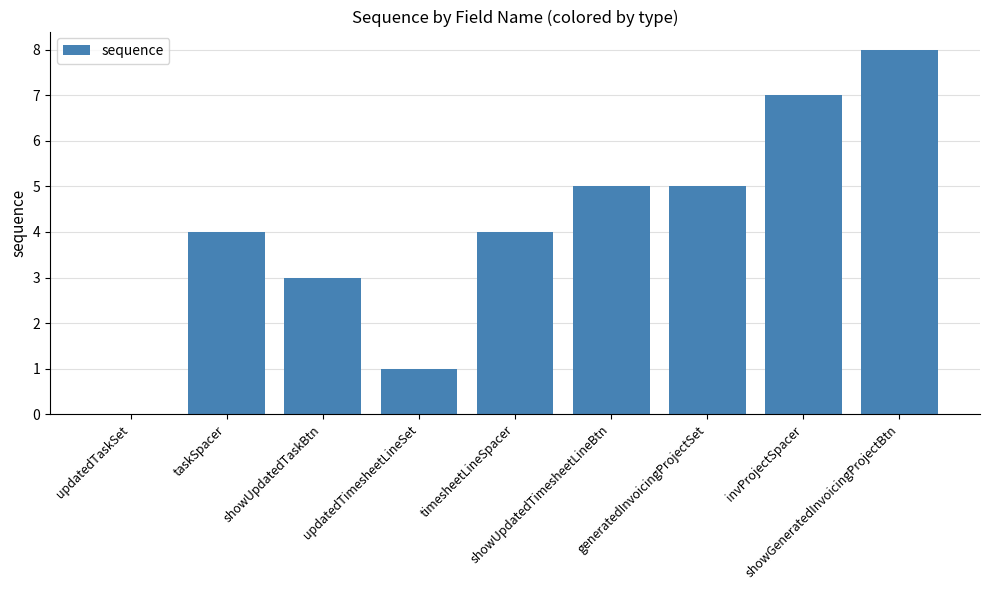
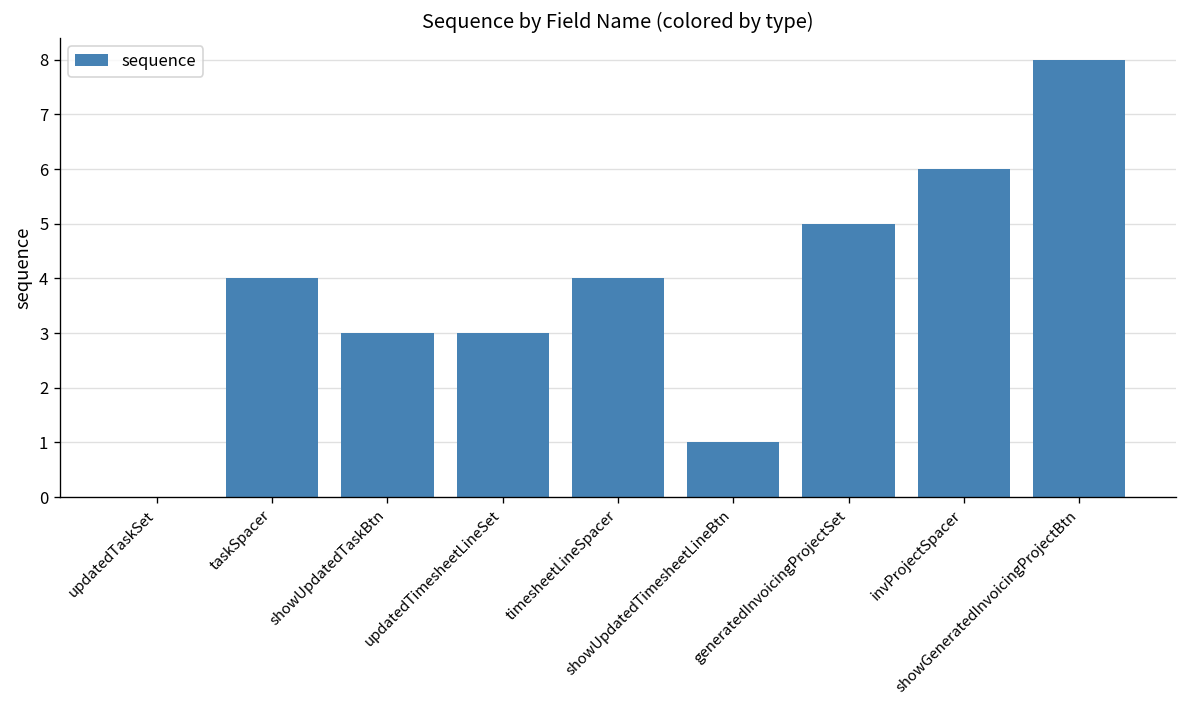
updatedTimesheetLineSet: 1 -> 3
showUpdatedTimesheetLineBtn: 5 -> 1
invProjectSpacer: 7 -> 6
